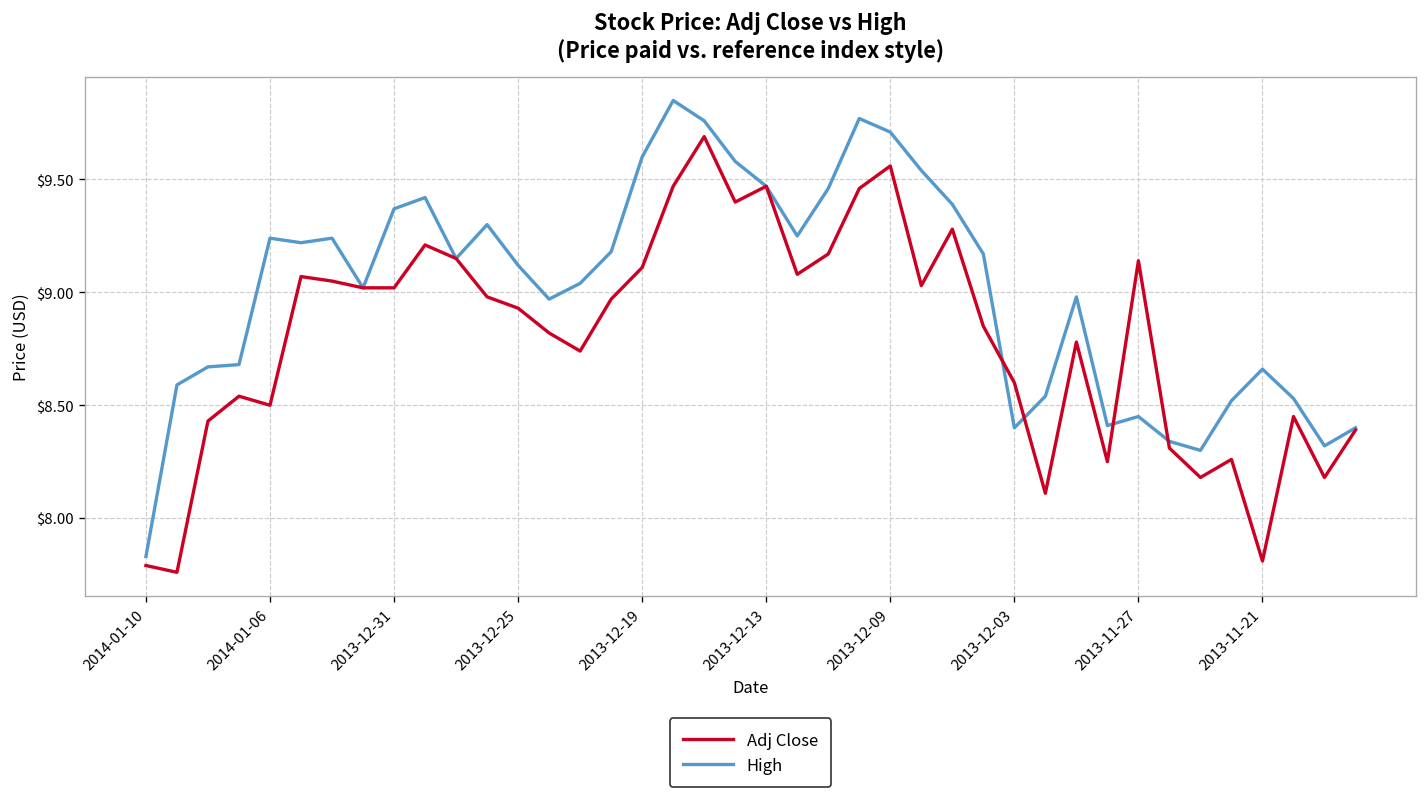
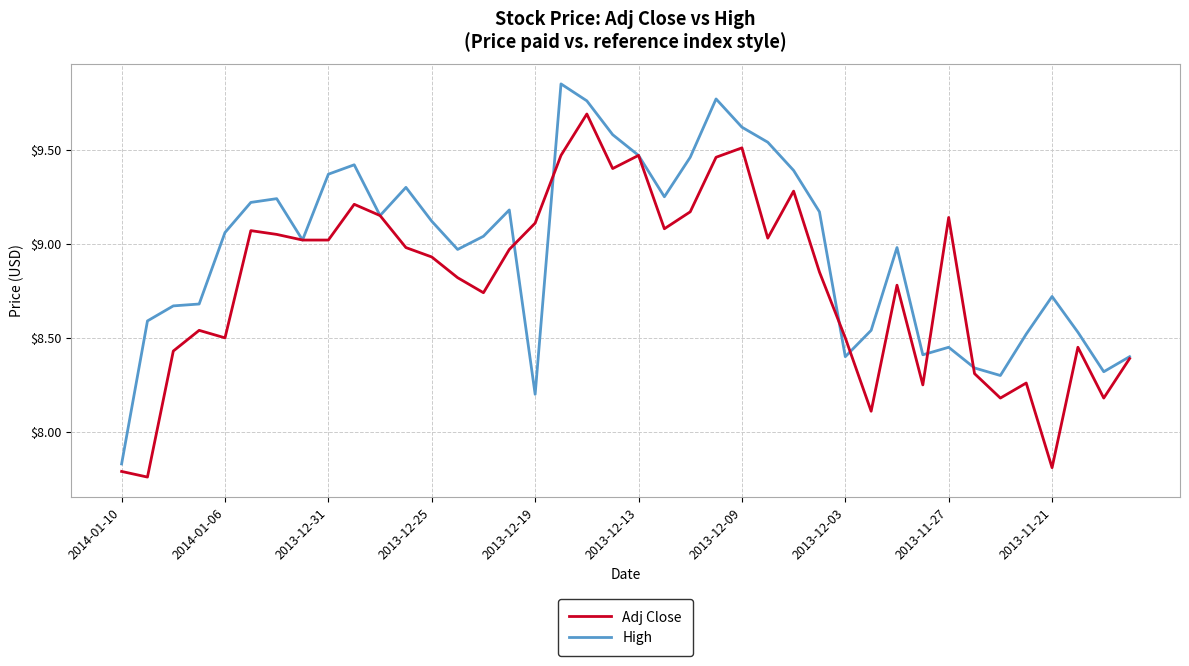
High, 2014-01-06: $9.24 -> $9.06
High, 2013-12-19: $9.6 -> $8.2
Adj Close, 2013-12-09: $9.56 -> $9.51
High, 2013-12-09: $9.71 -> $9.62
Adj Close, 2013-12-03: $8.6 -> $8.5
High, 2013-11-21: $8.66 -> $8.72
